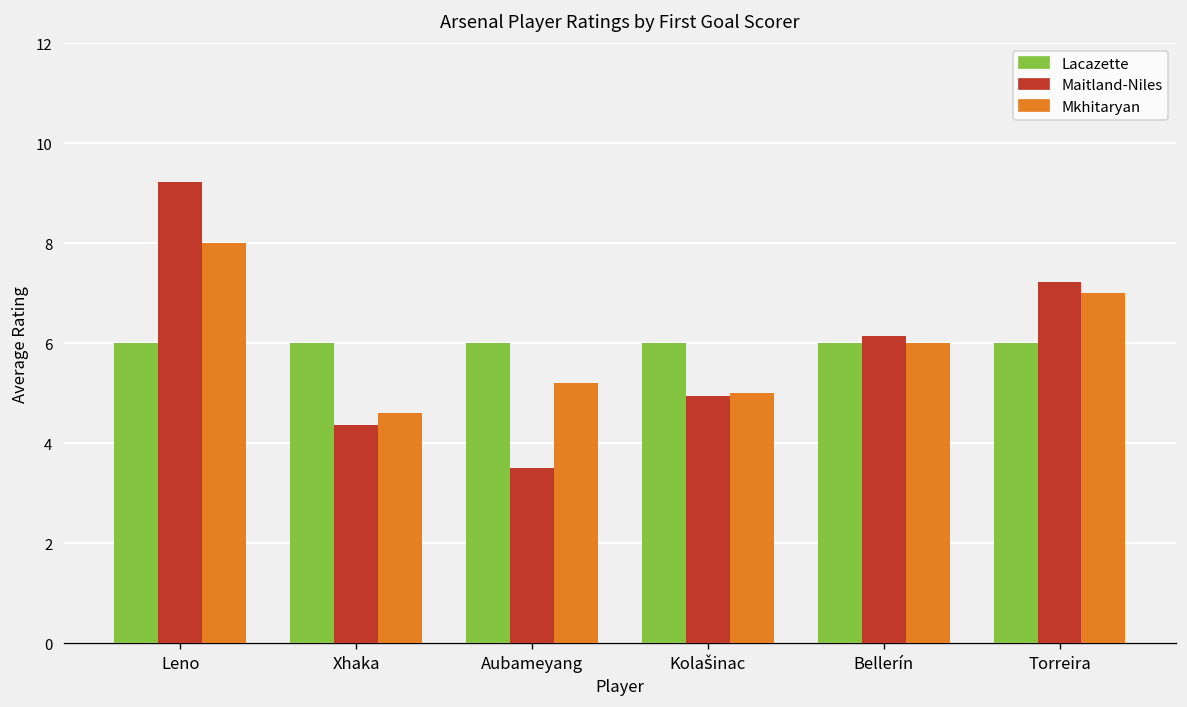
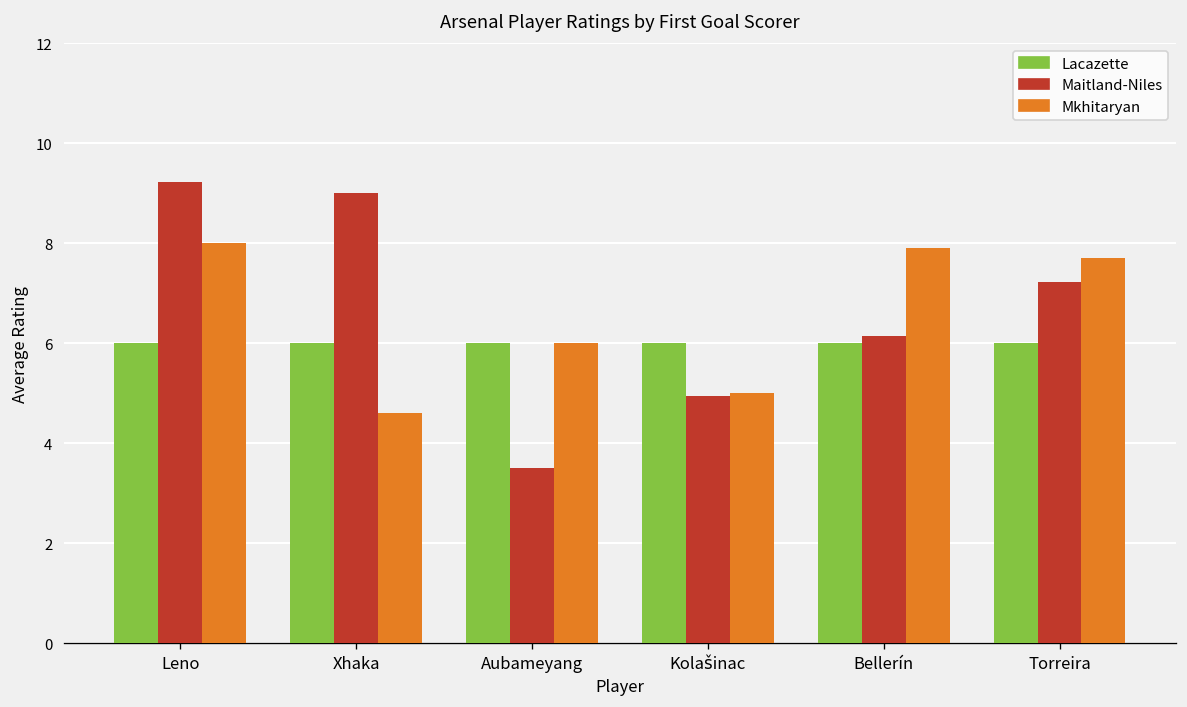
Maitland-Niles, Xhaka: 4.4 -> 9.0
Mkhitaryan, Aubameyang: 5.2 -> 6.0
Mkhitaryan, Bellerín: 6.0 -> 7.9
Mkhitaryan, Torreira: 7.0 -> 7.7
